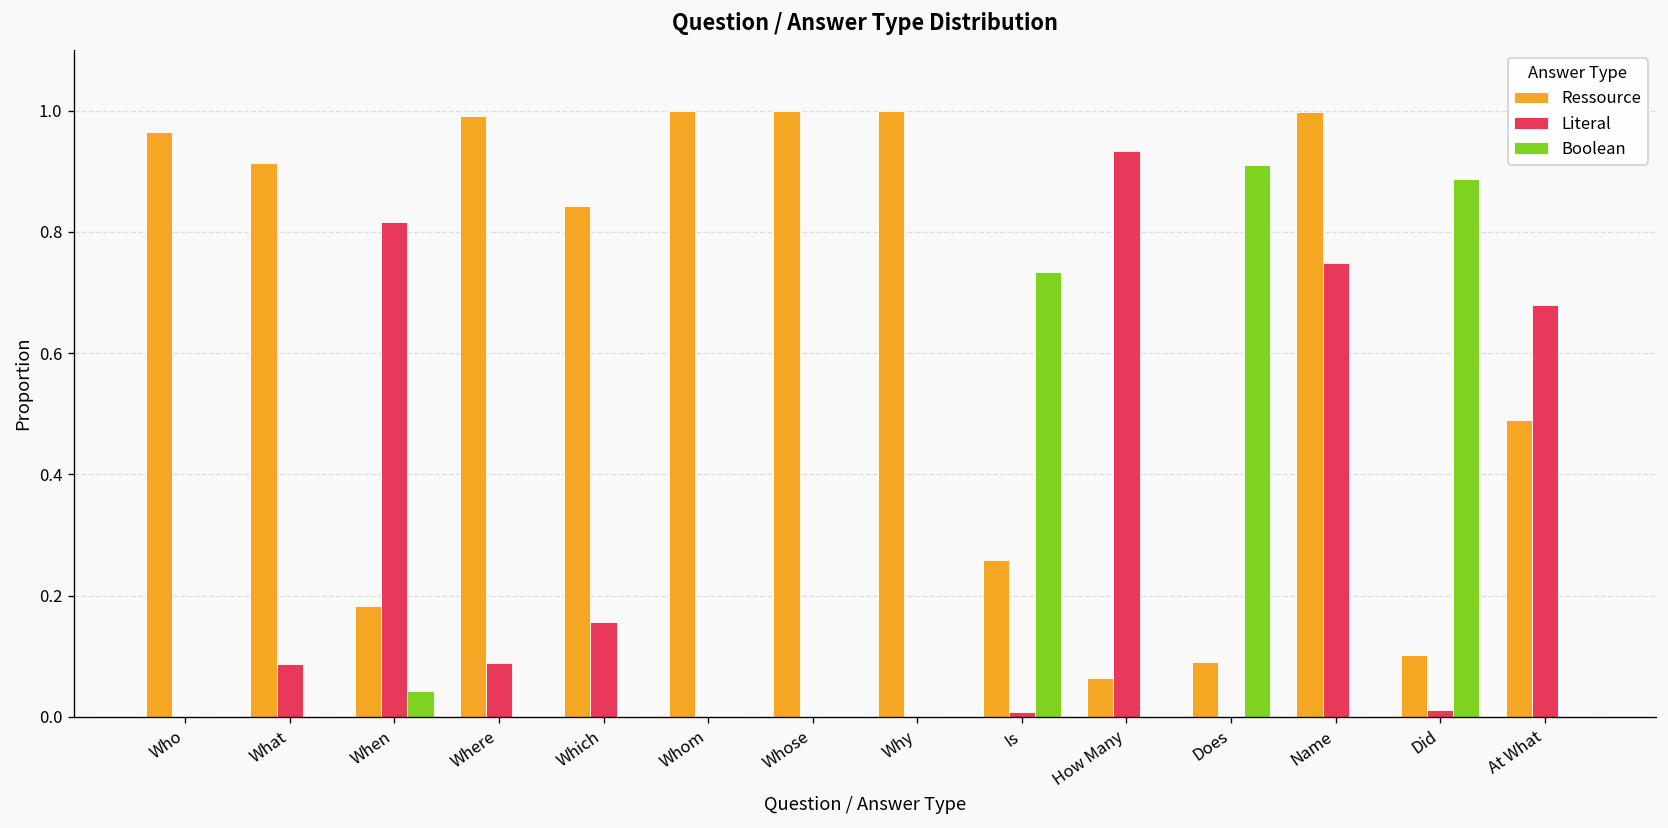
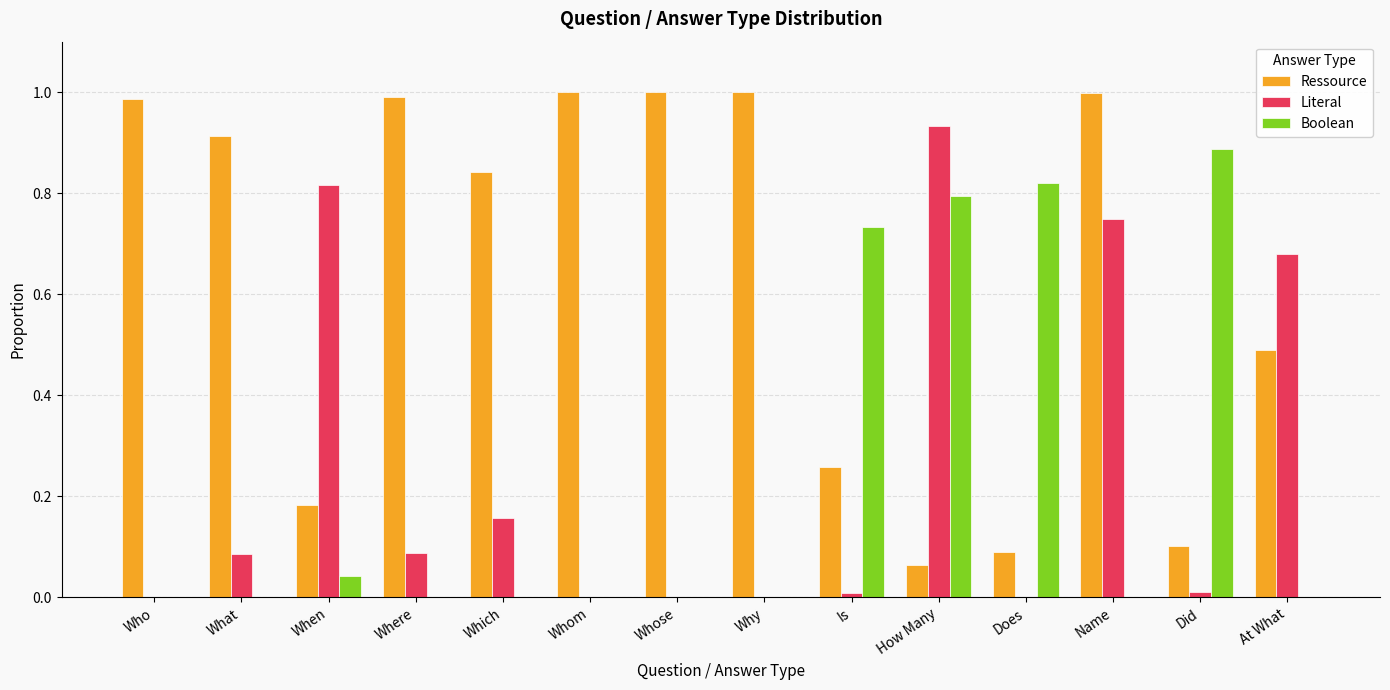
Ressource, Who: 0.96 -> 0.99
Boolean, How Many: 0.00 -> 0.79
Boolean, Does: 0.91 -> 0.82
